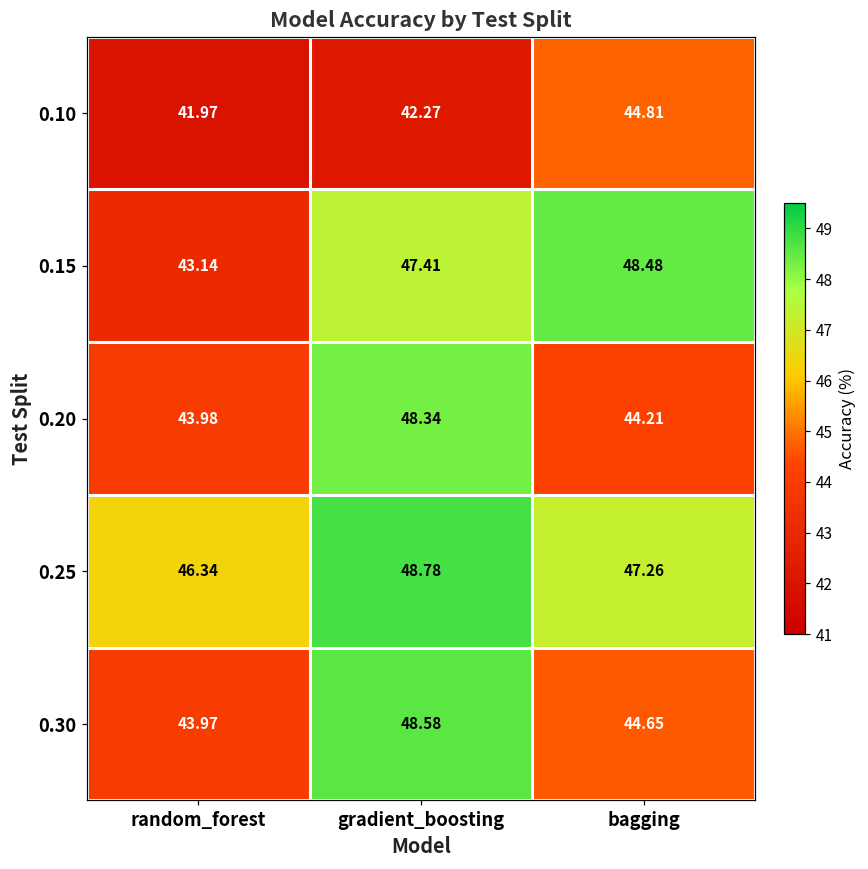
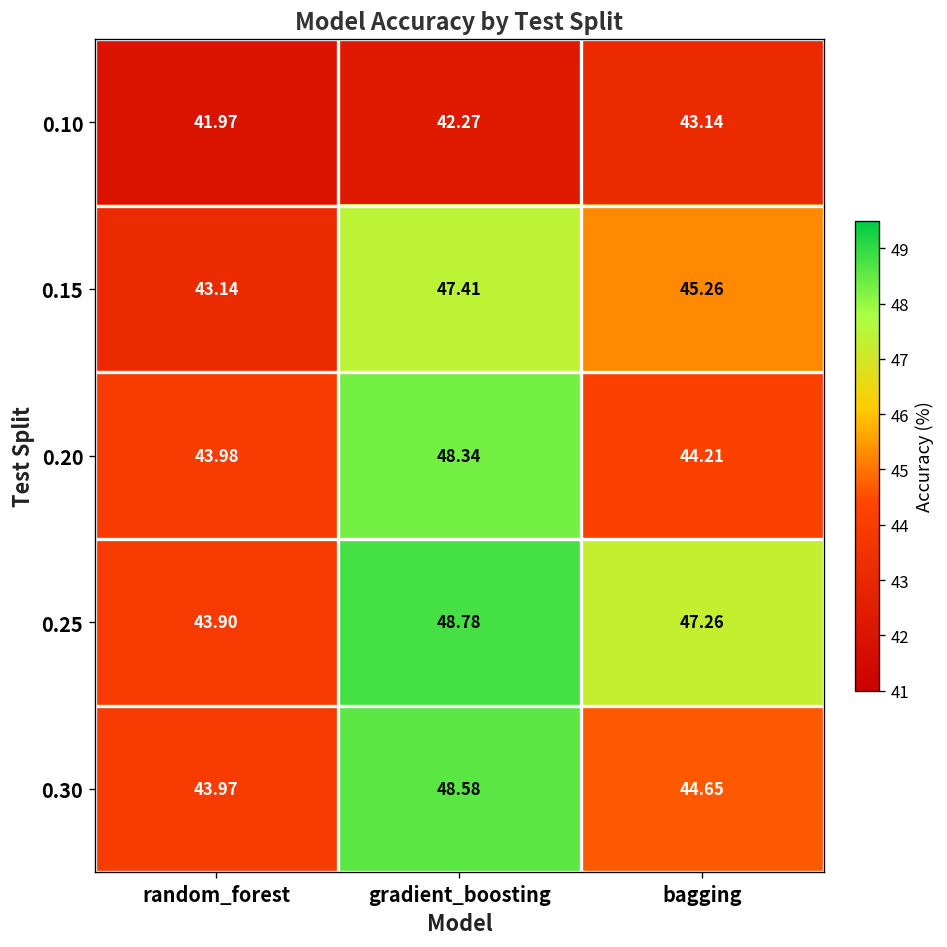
0.10, bagging: 44.81 -> 43.14
0.15, bagging: 48.48 -> 45.26
0.25, random_forest: 46.34 -> 43.90
